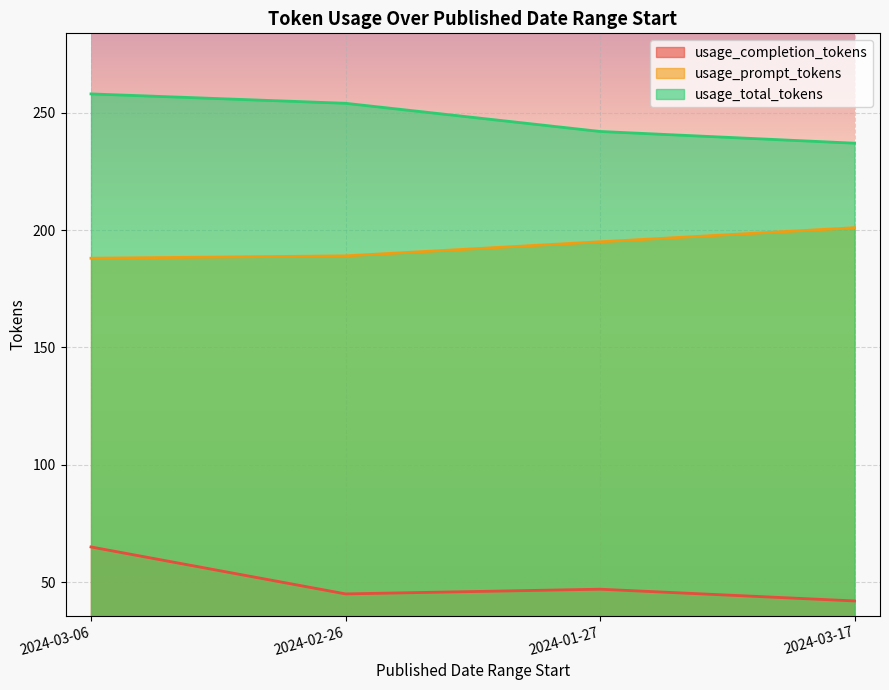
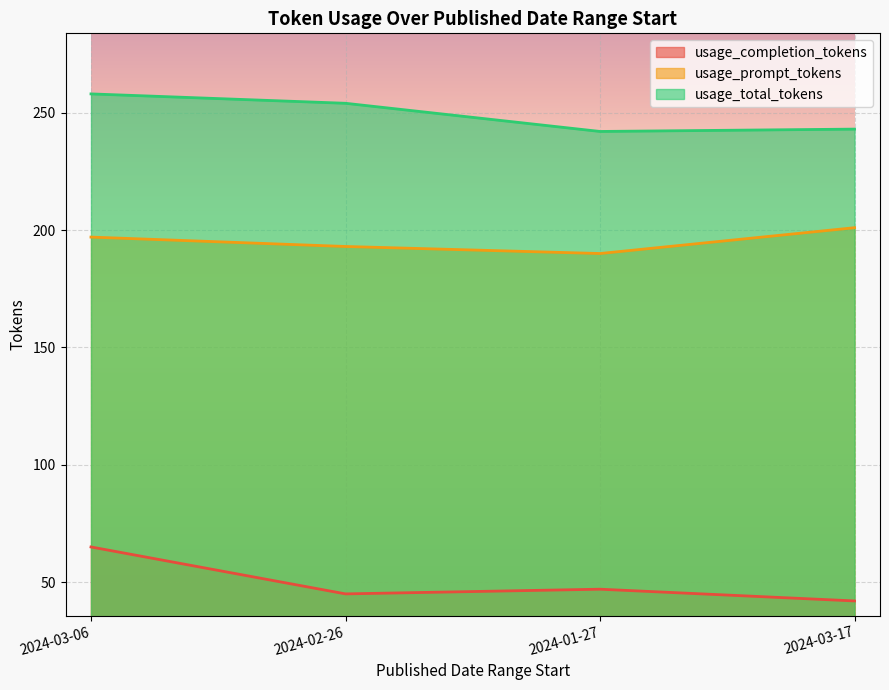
usage_prompt_tokens, 2024-03-06: 188 -> 197
usage_prompt_tokens, 2024-02-26: 189 -> 193
usage_prompt_tokens, 2024-01-27: 195 -> 190
usage_total_tokens, 2024-03-17: 237 -> 243
